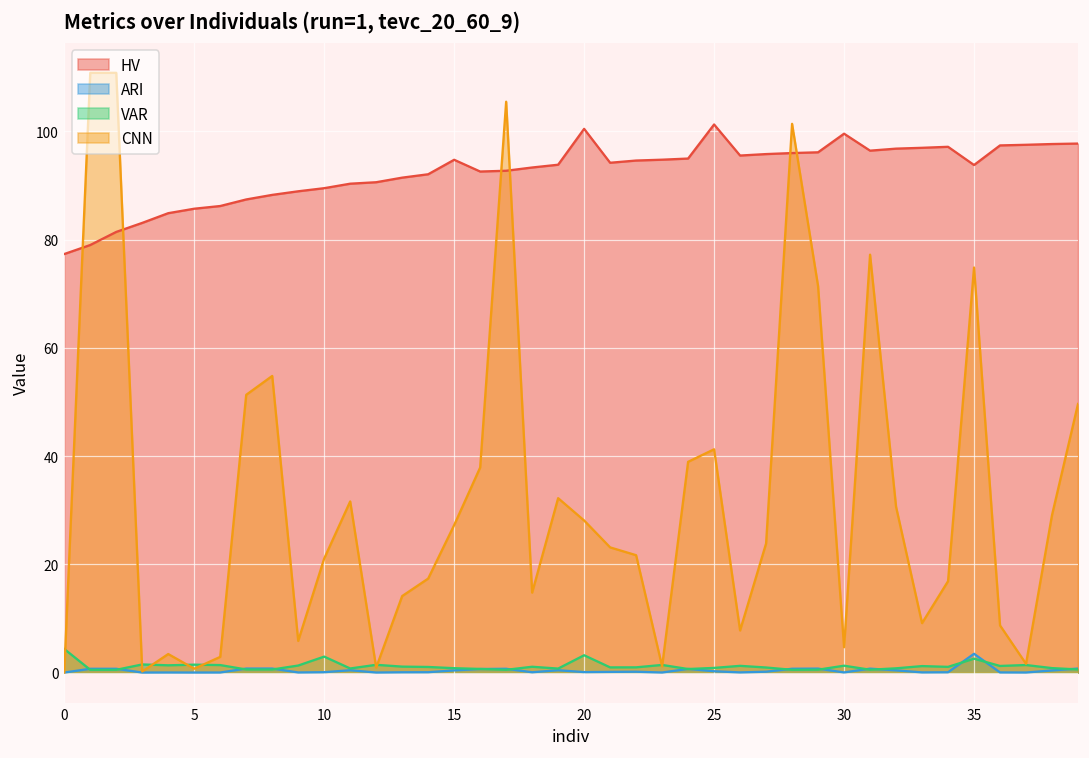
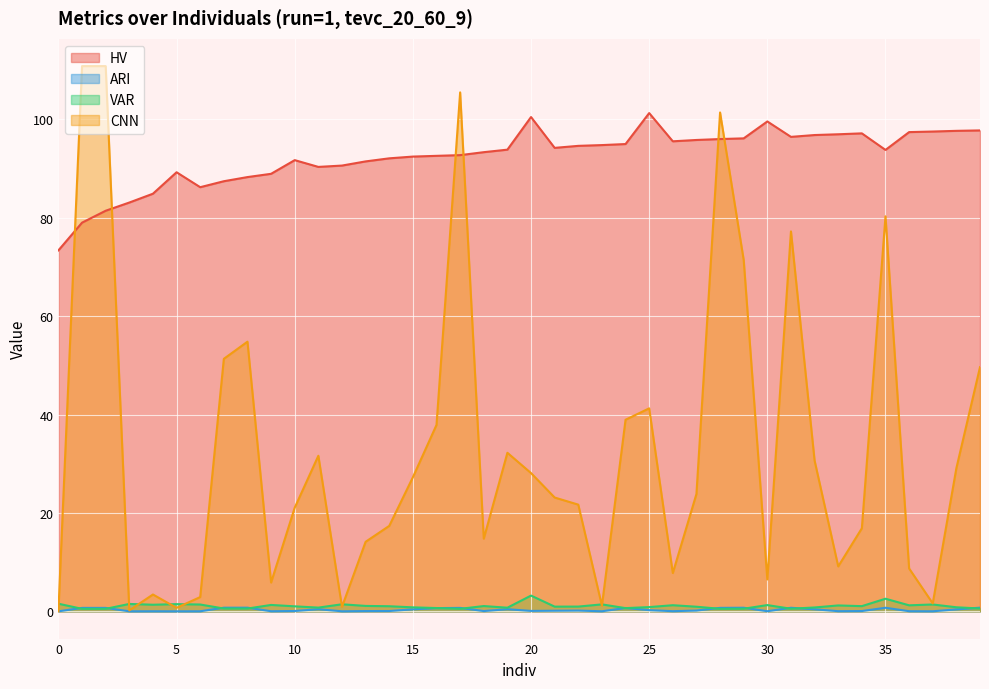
HV, 0: 77 -> 73
VAR, 0: 4 -> 2
HV, 5: 86 -> 89
HV, 10: 89 -> 92
VAR, 10: 3 -> 1
HV, 15: 95 -> 92
CNN, 30: 5 -> 6
ARI, 35: 3 -> 1
CNN, 35: 75 -> 80
